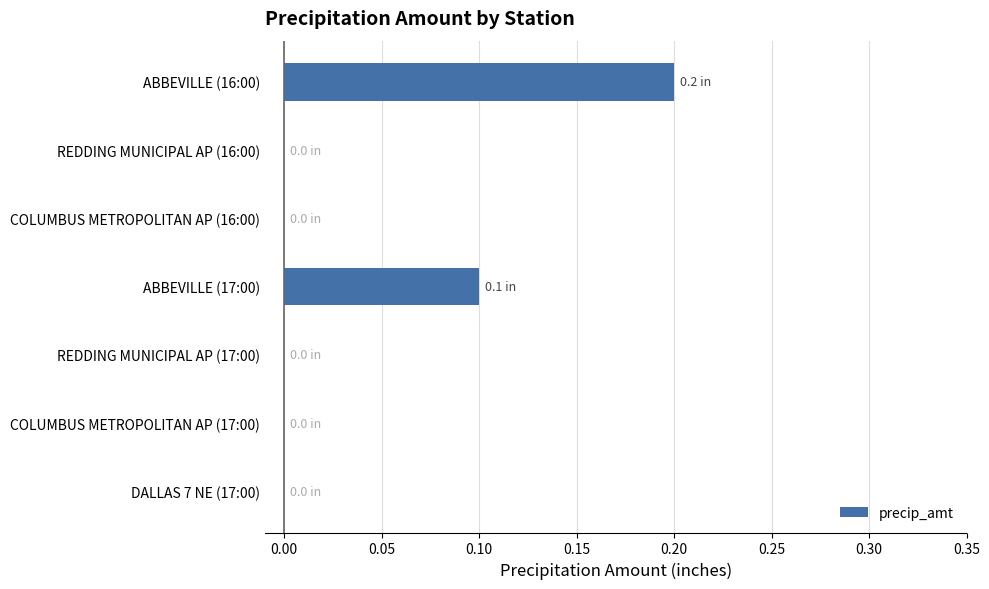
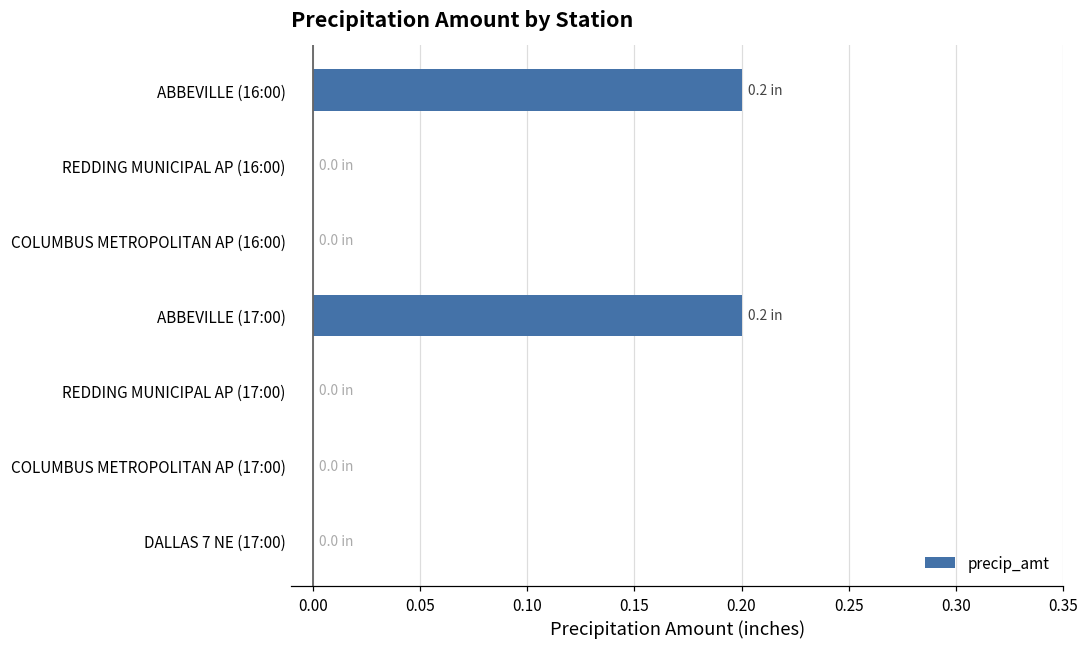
ABBEVILLE (17:00): 0.1 -> 0.2
